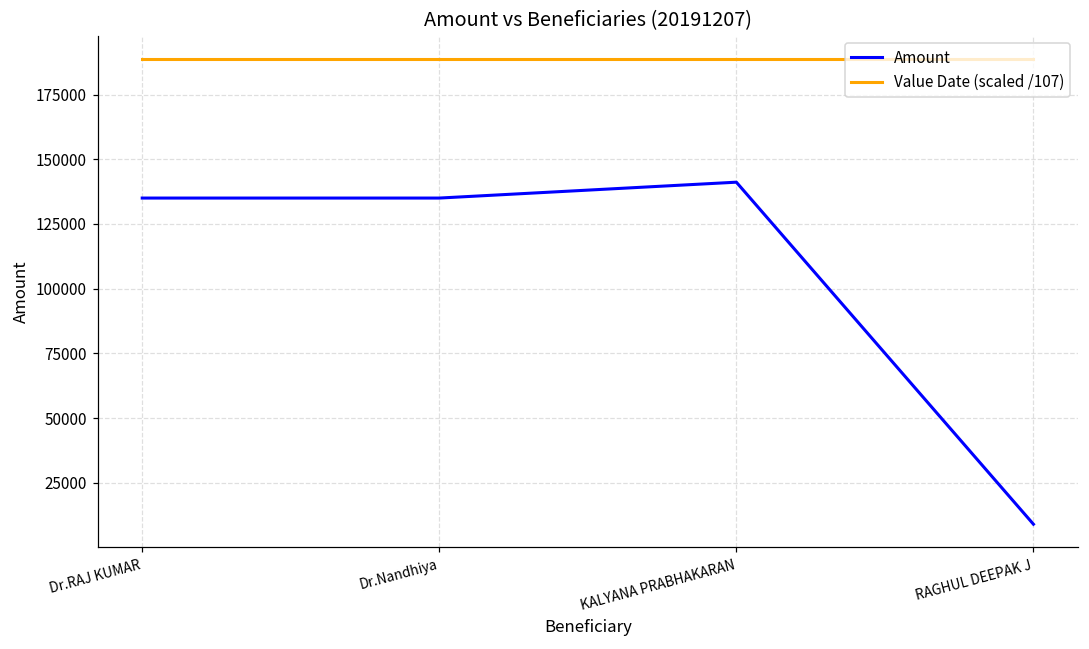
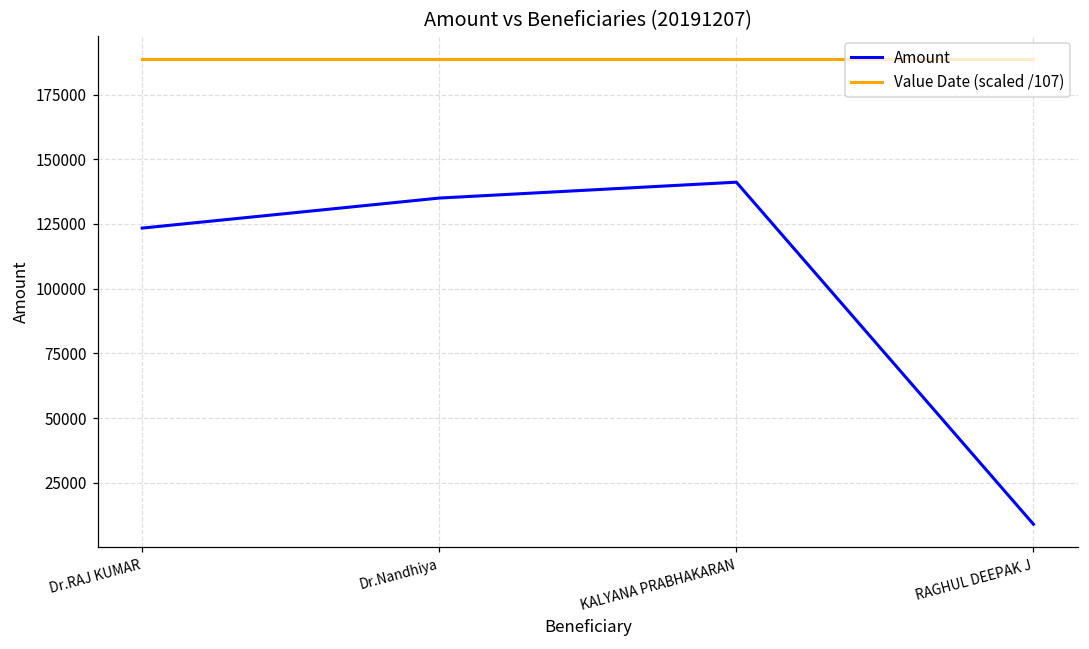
Amount, Dr.RAJ KUMAR: 135000 -> 123000
